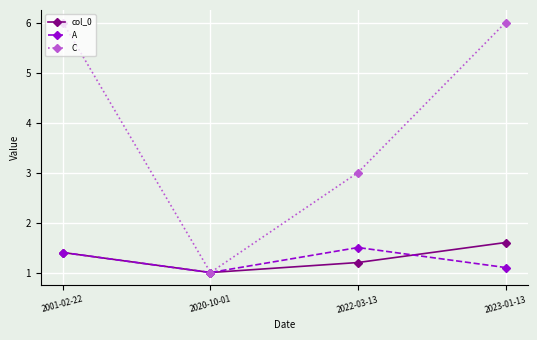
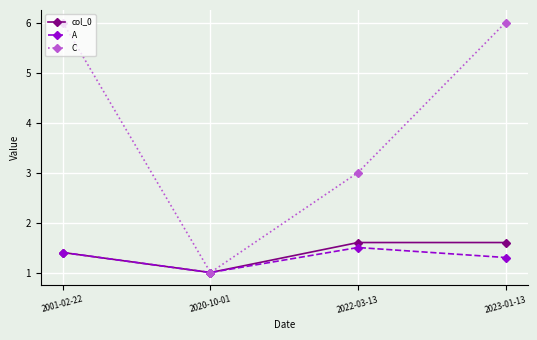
col_0, 2022-03-13: 1.2 -> 1.6
A, 2023-01-13: 1.1 -> 1.3
